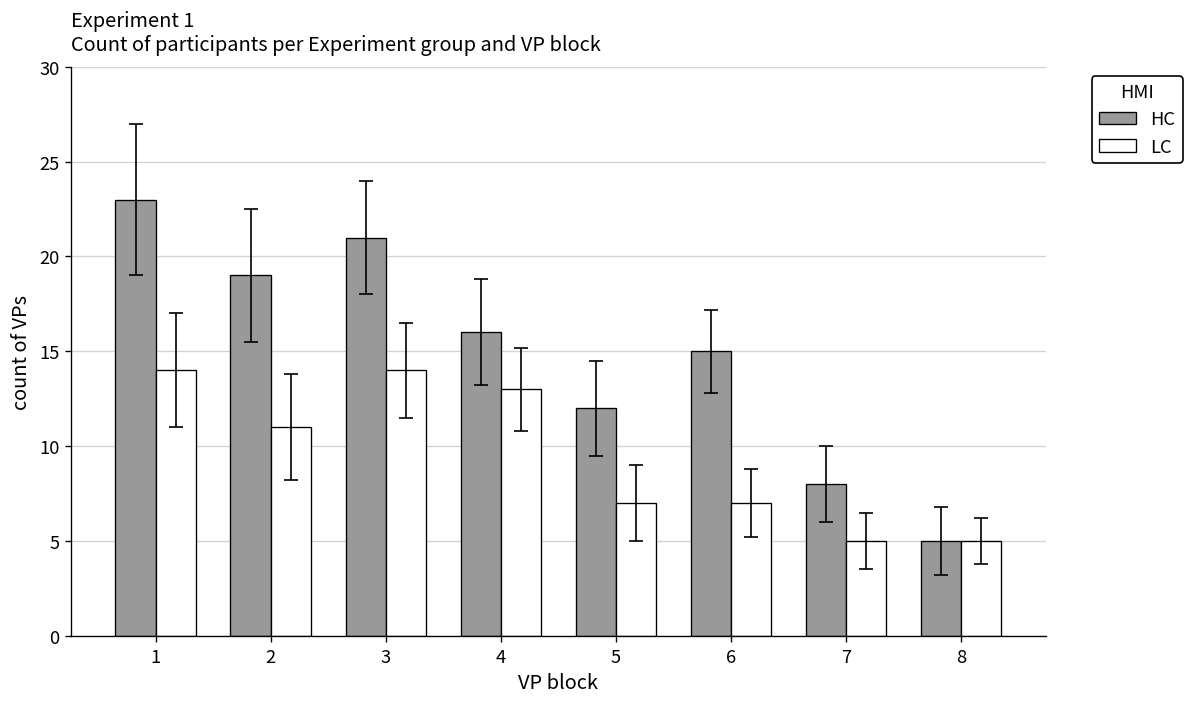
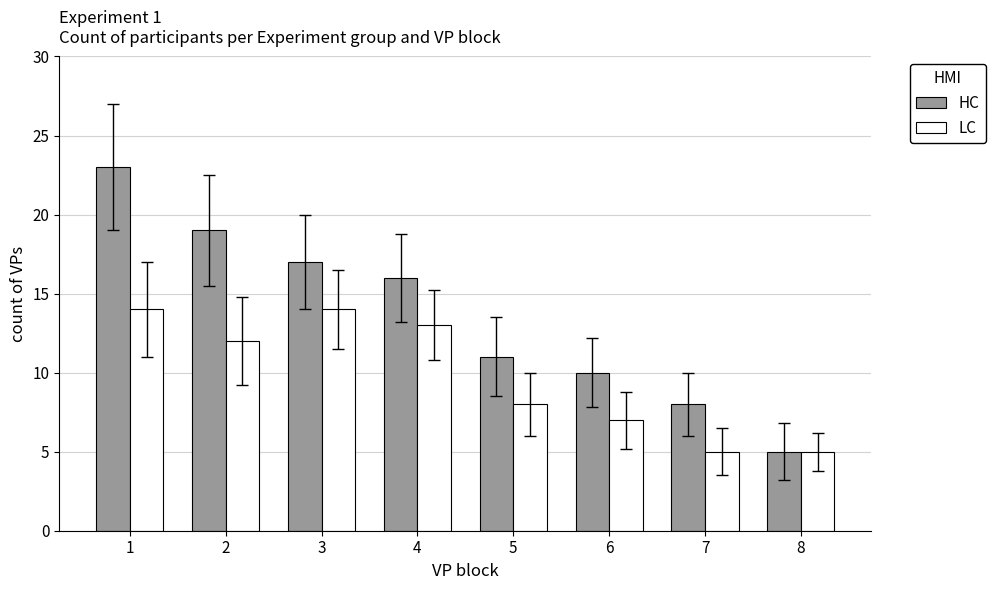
LC, 2: 11 -> 12
HC, 3: 21 -> 17
HC, 5: 12 -> 11
LC, 5: 7 -> 8
HC, 6: 15 -> 10
